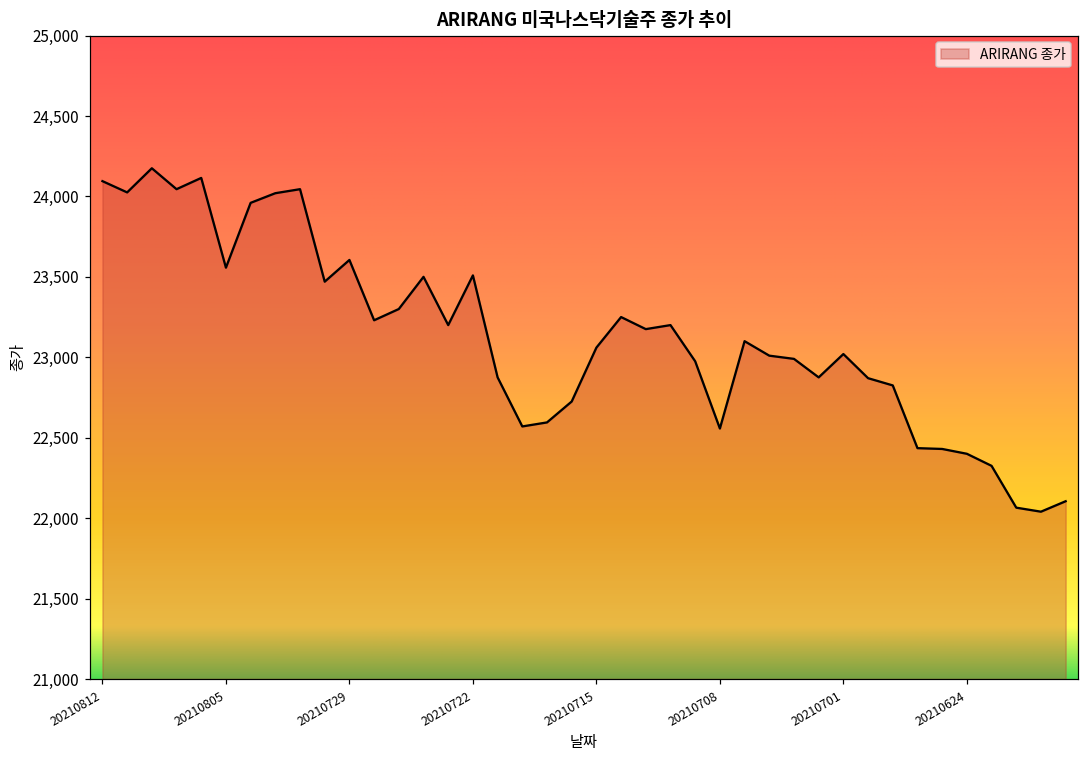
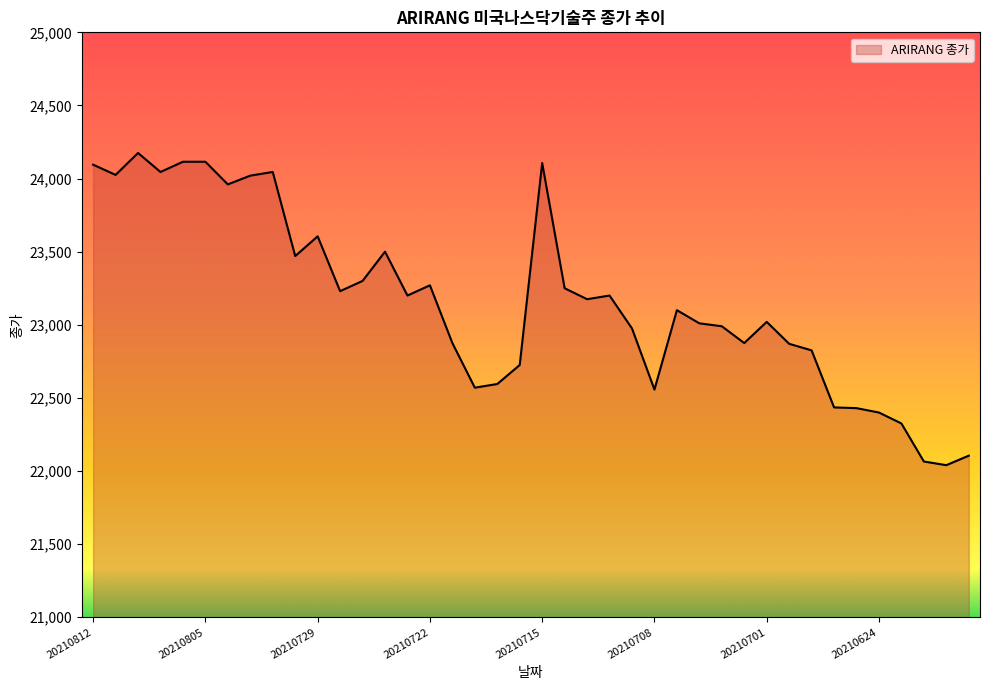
20210805: 23,560 -> 24,120
20210722: 23,510 -> 23,270
20210715: 23,060 -> 24,110
